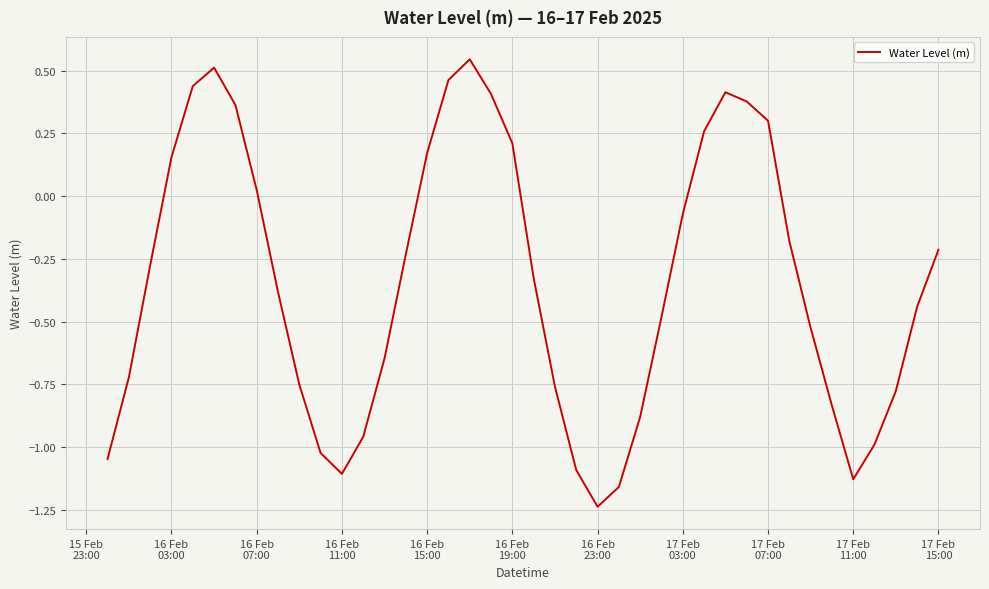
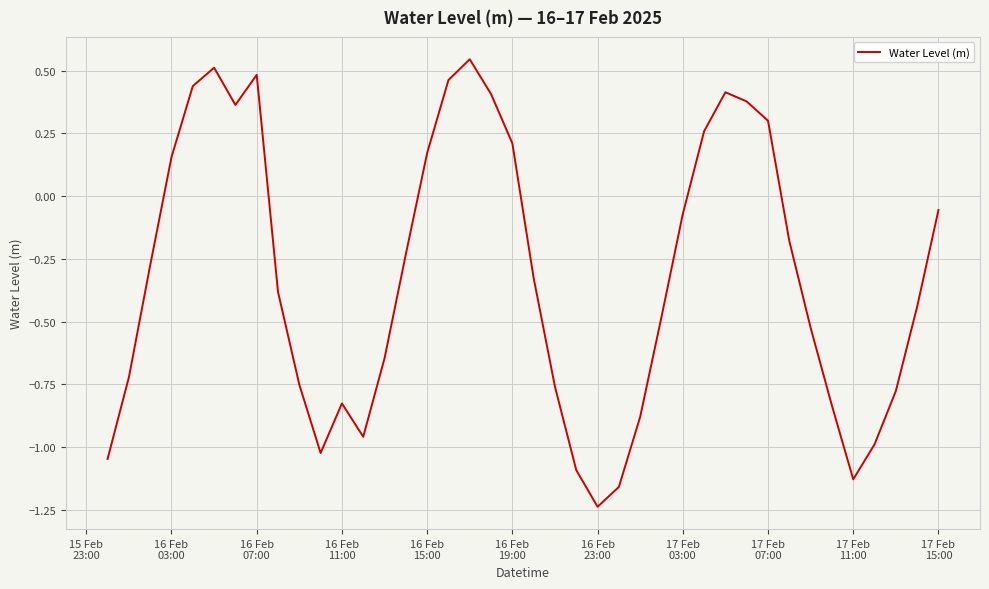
16 Feb 07:00: 0.02 -> 0.48
16 Feb 11:00: -1.11 -> -0.83
17 Feb 15:00: -0.21 -> -0.06
